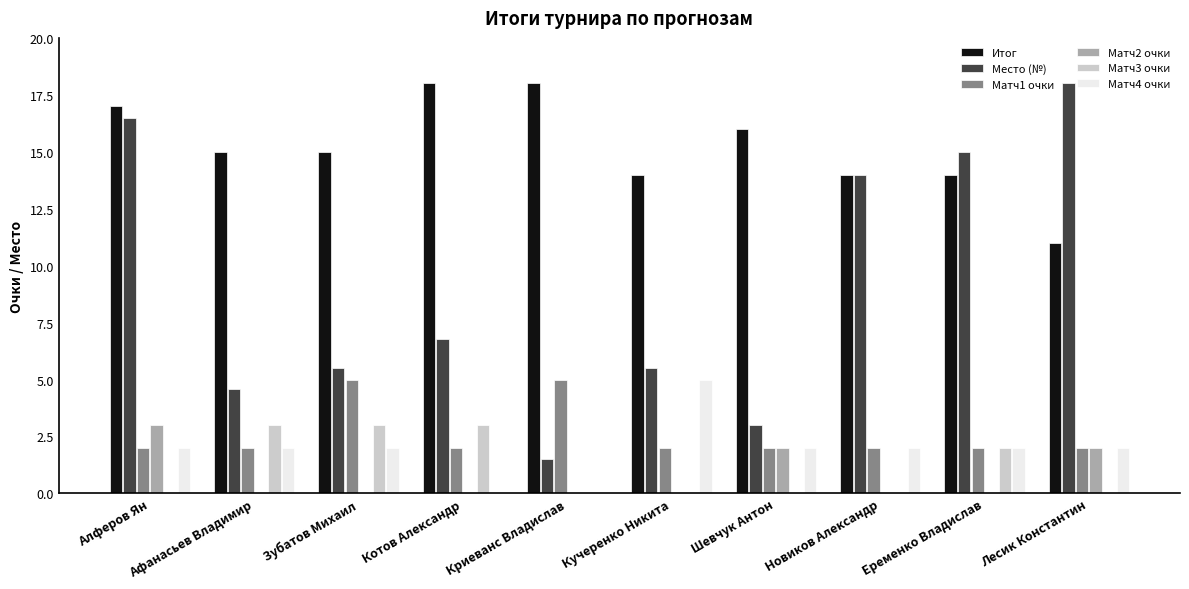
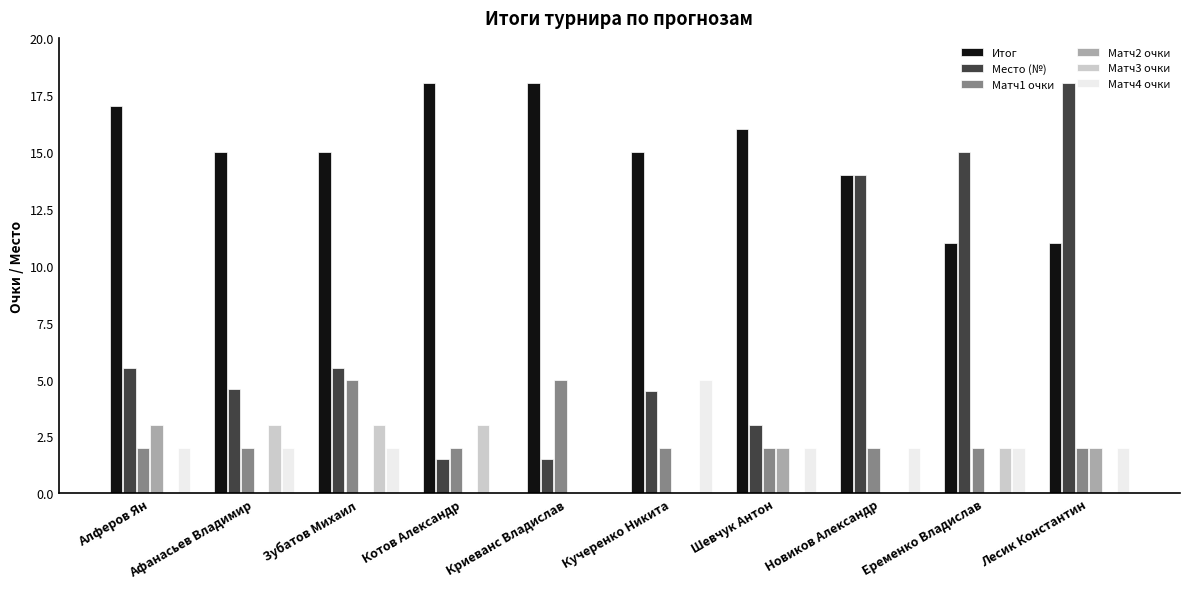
Место (№), Алферов Ян: 16.5 -> 5.5
Место (№), Котов Александр: 6.8 -> 1.5
Итог, Кучеренко Никита: 14 -> 15
Место (№), Кучеренко Никита: 5.5 -> 4.5
Итог, Еременко Владислав: 14 -> 11
